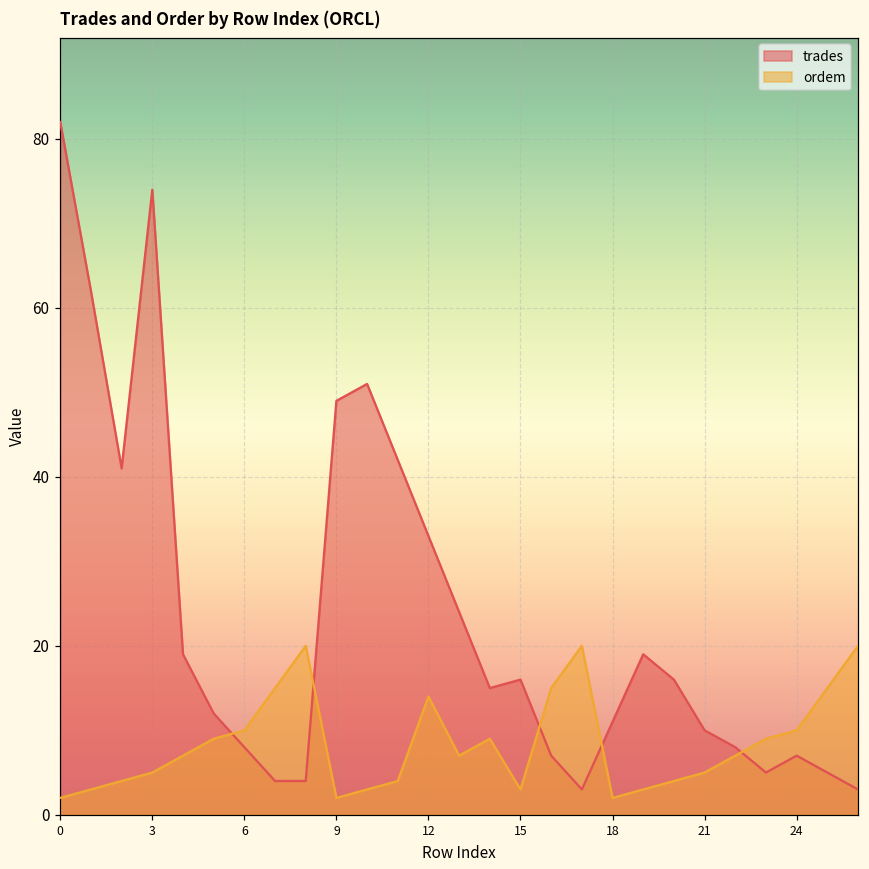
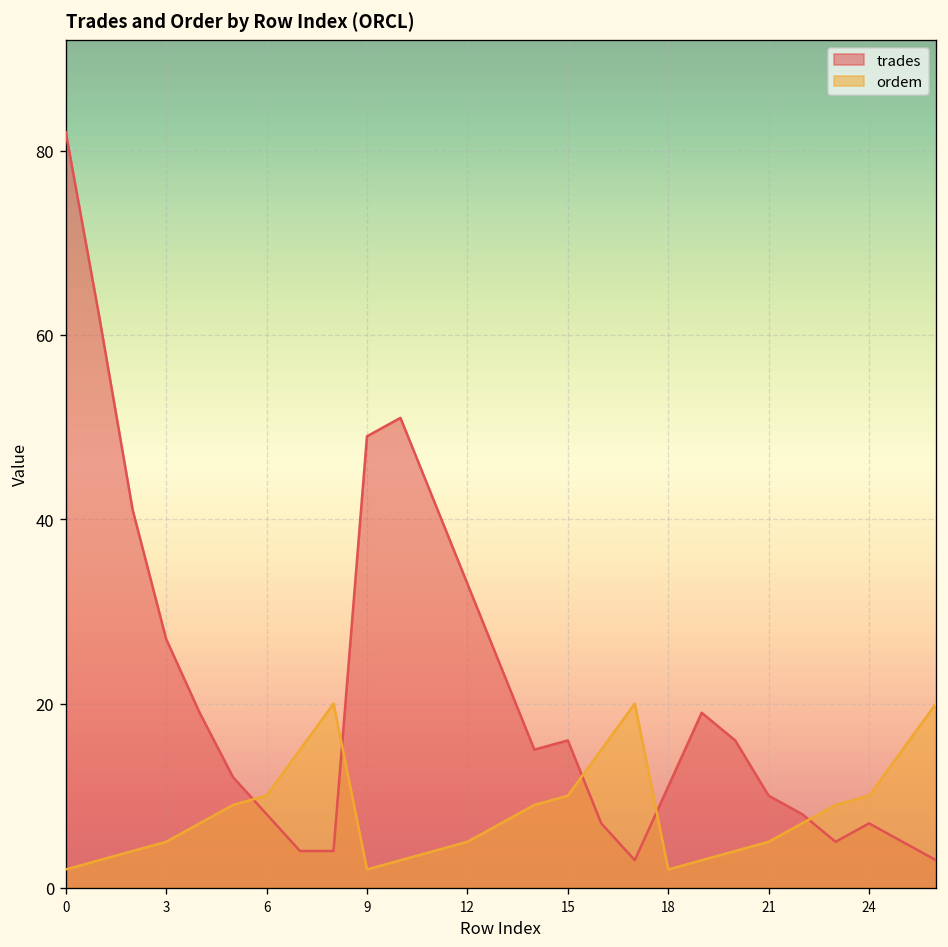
trades, 3: 74 -> 27
ordem, 12: 14 -> 5
ordem, 15: 3 -> 10
